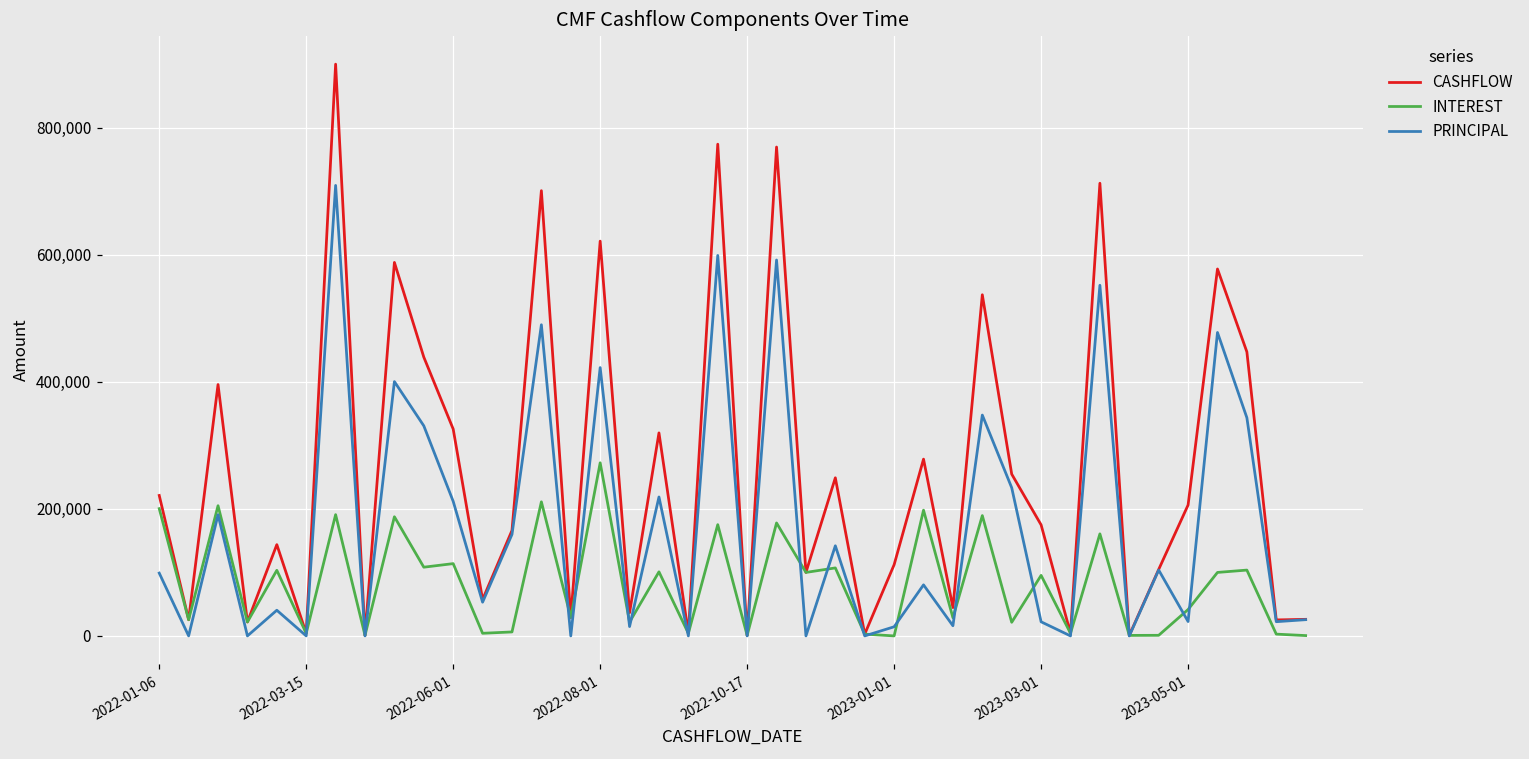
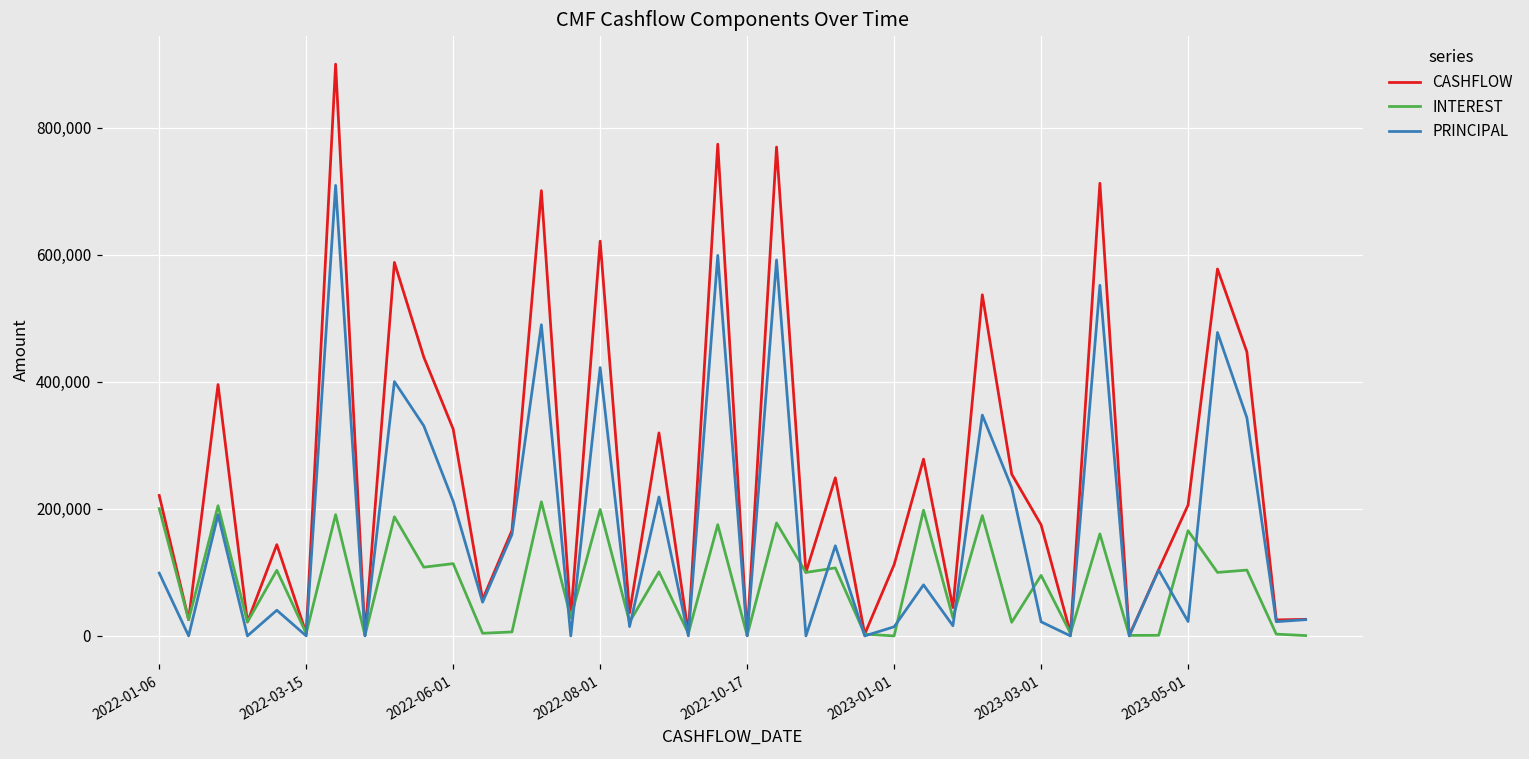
INTEREST, 2022-08-01: 270,000 -> 200,000
INTEREST, 2023-05-01: 40,000 -> 170,000
